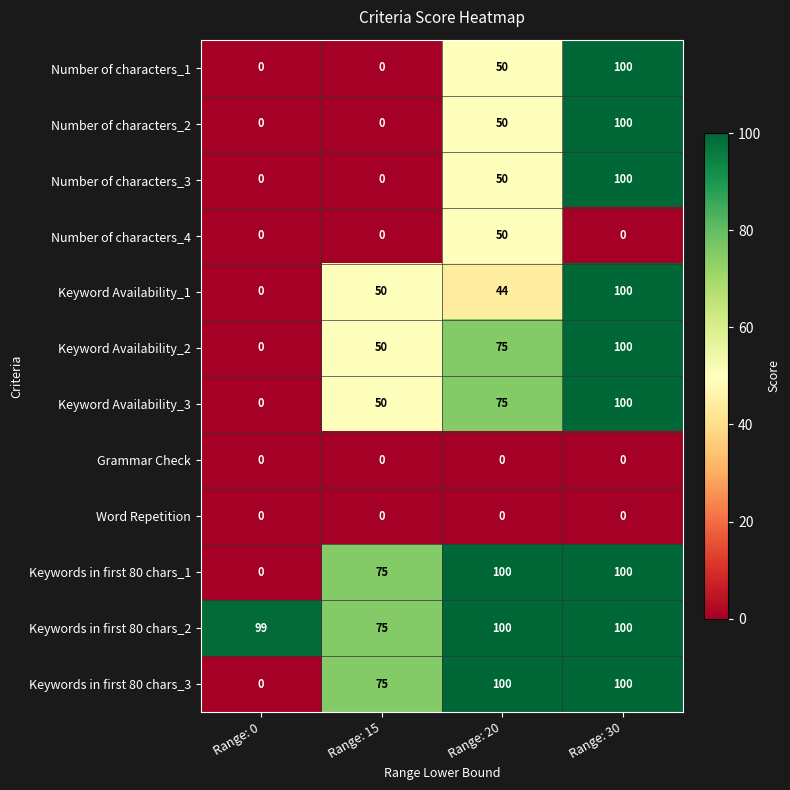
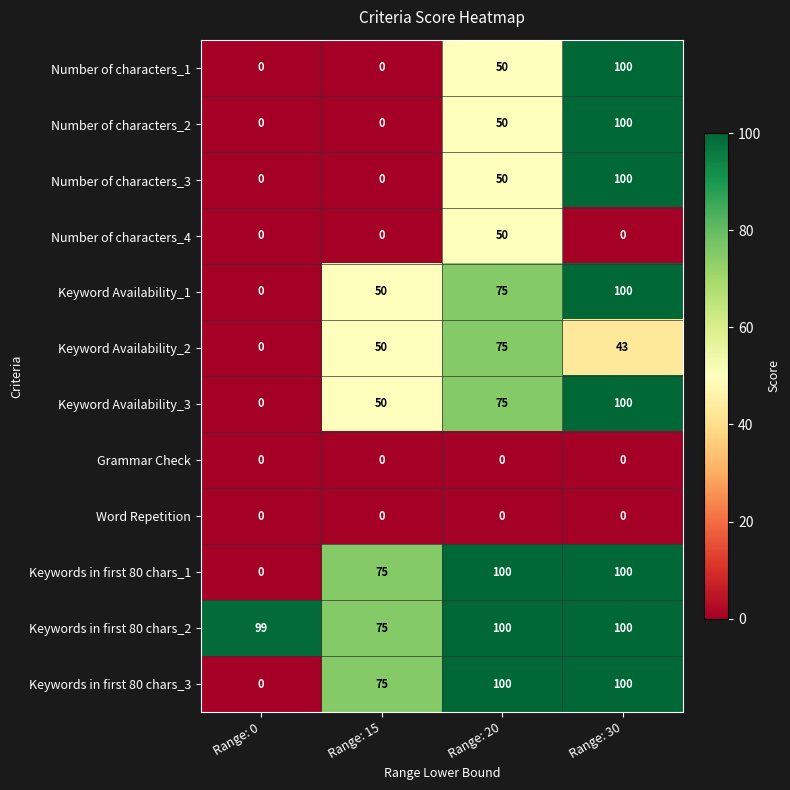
Keyword Availability_1, Range: 20: 44 -> 75
Keyword Availability_2, Range: 30: 100 -> 43
